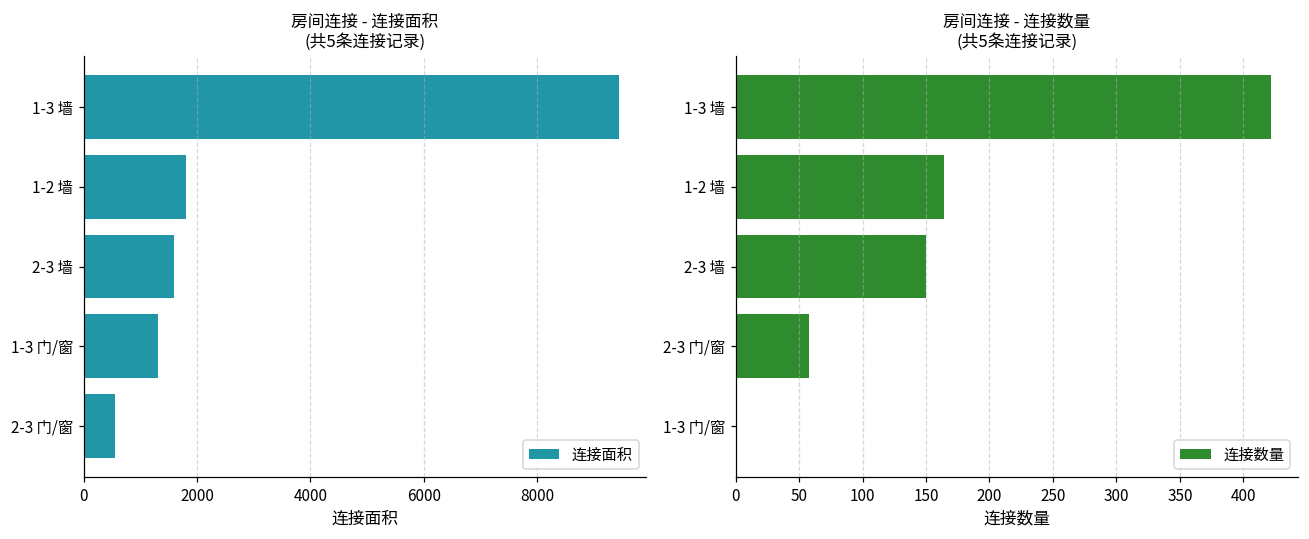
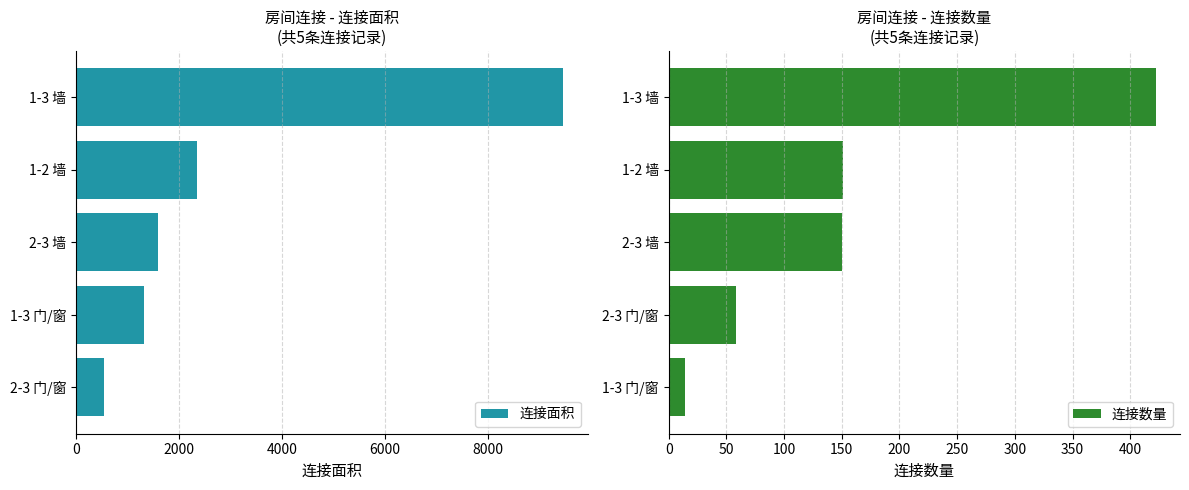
房间连接 - 连接面积 (共5条连接记录), 1-2 墙: 1800 -> 2400
房间连接 - 连接数量 (共5条连接记录), 1-2 墙: 164 -> 151
房间连接 - 连接数量 (共5条连接记录), 1-3 门/窗: 1 -> 14
